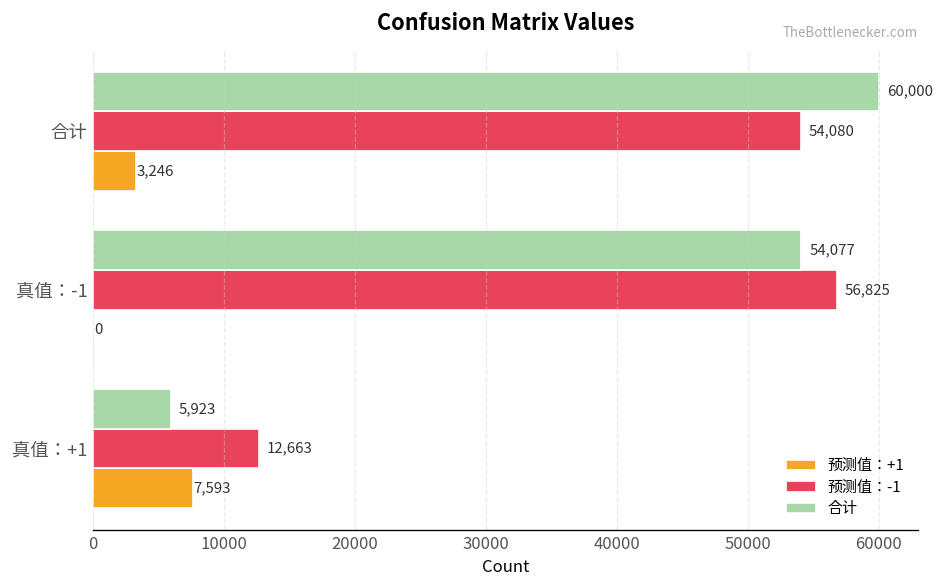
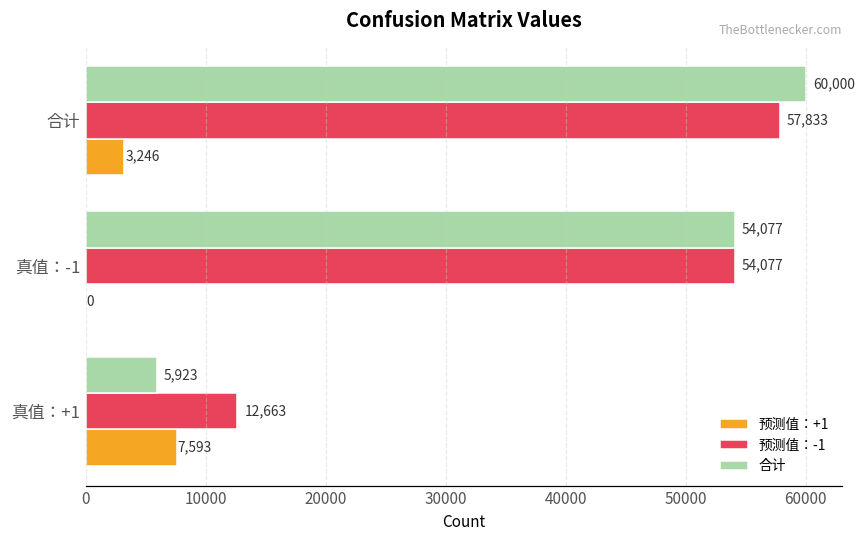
预测值：-1, 合计: 54,080 -> 57,833
预测值：-1, 真值：-1: 56,825 -> 54,077
